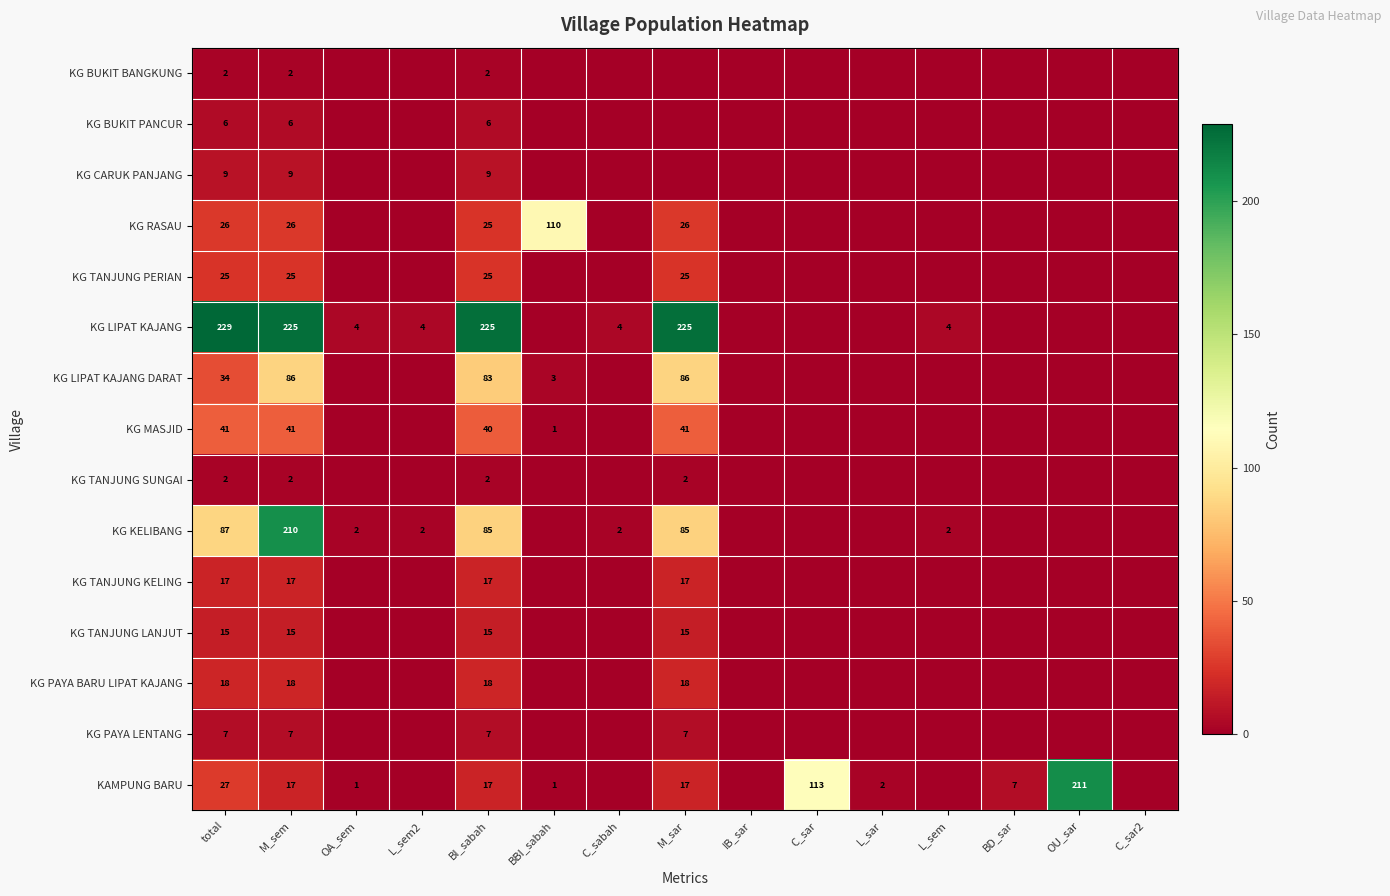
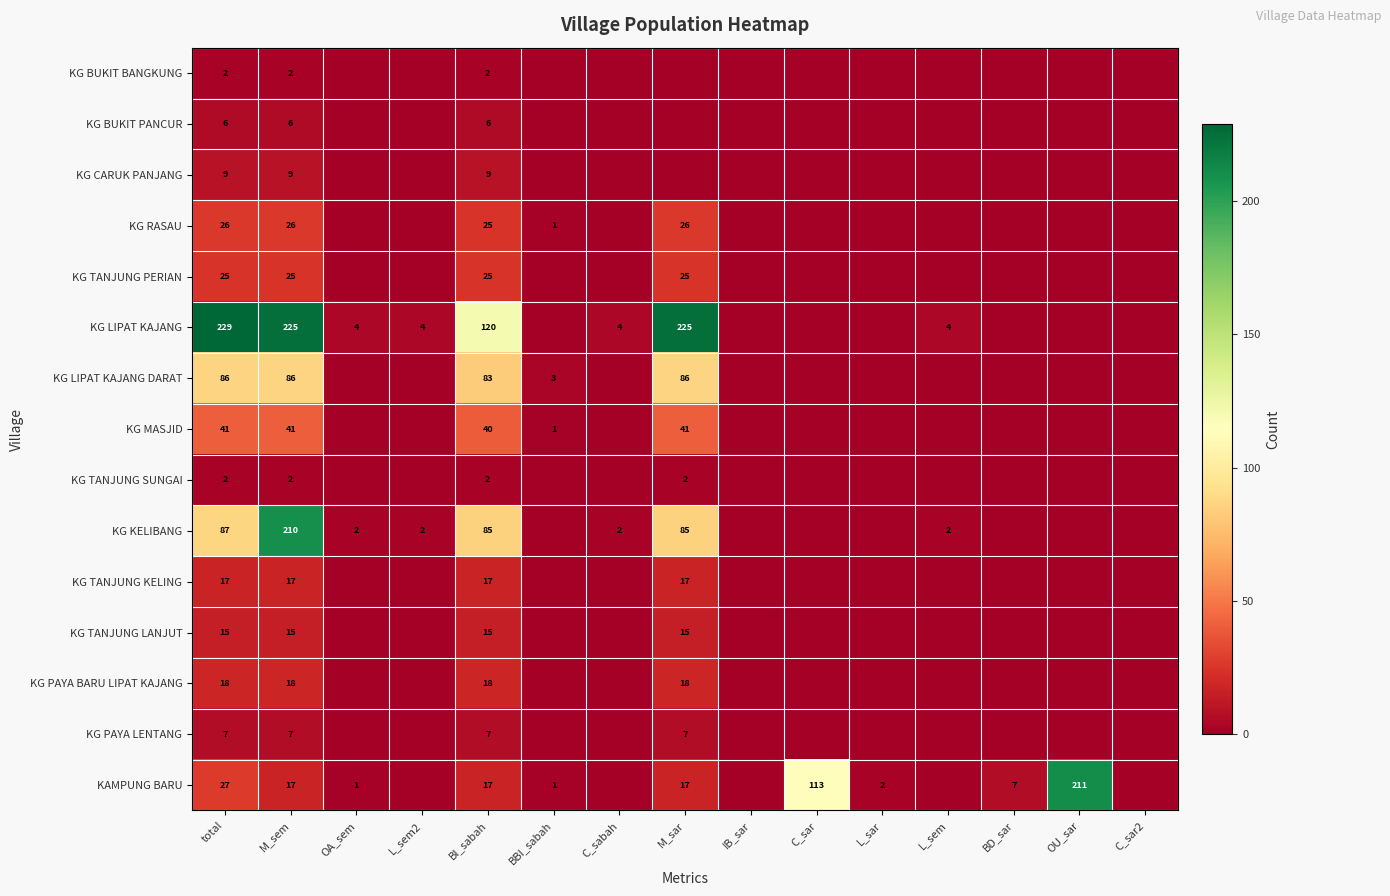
KG RASAU, BBI_sabah: 110 -> 1
KG LIPAT KAJANG, BI_sabah: 225 -> 120
KG LIPAT KAJANG DARAT, total: 34 -> 86
